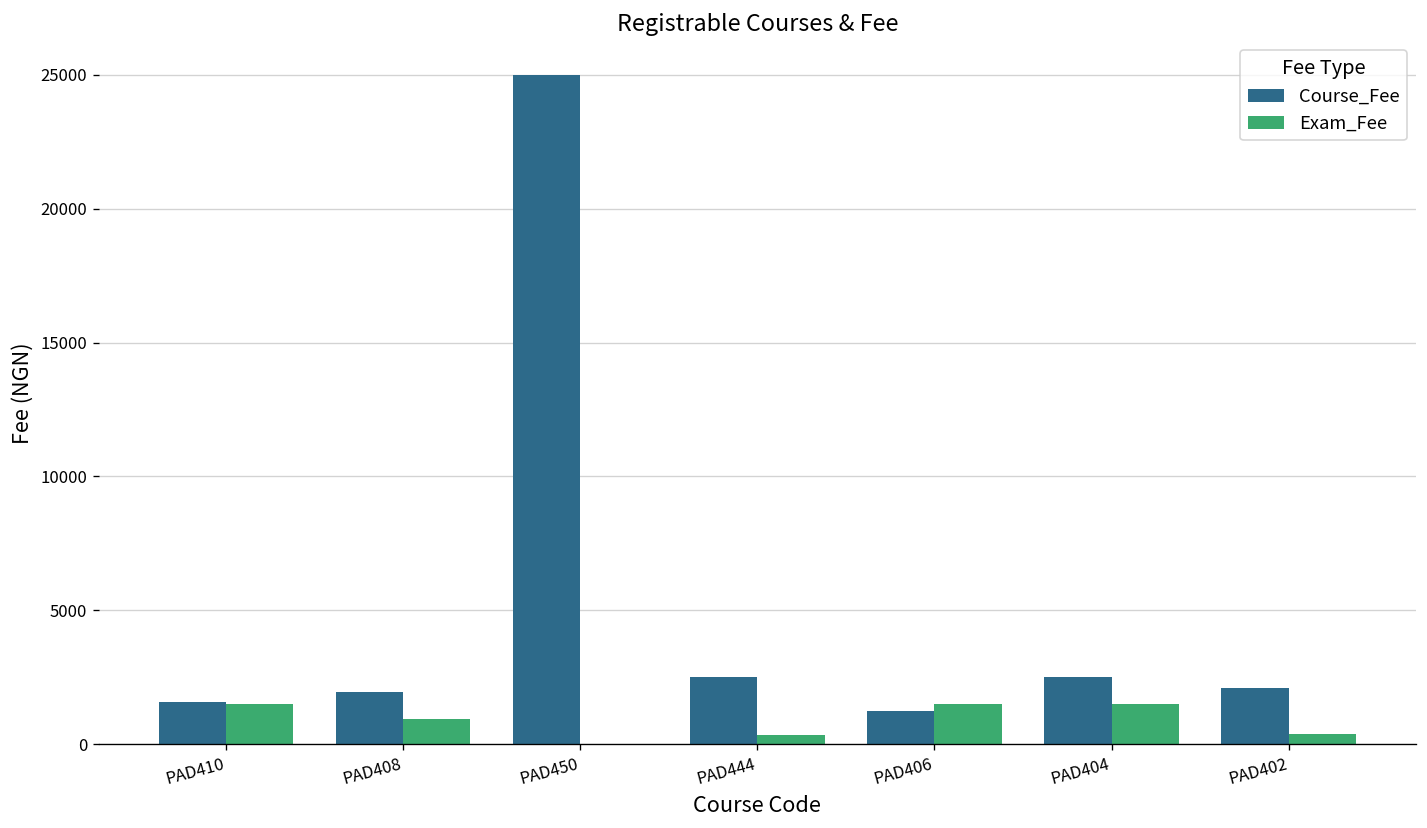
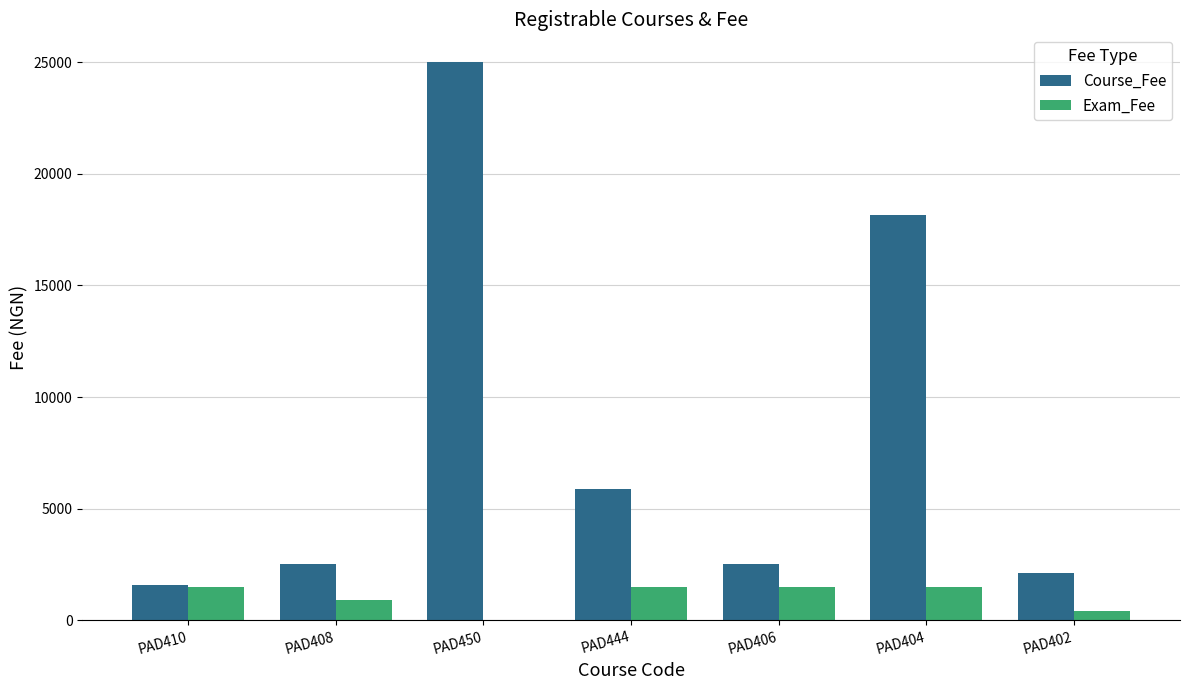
Course_Fee, PAD408: 2000 -> 2500
Course_Fee, PAD444: 2500 -> 5900
Exam_Fee, PAD444: 300 -> 1500
Course_Fee, PAD406: 1200 -> 2500
Course_Fee, PAD404: 2500 -> 18100
